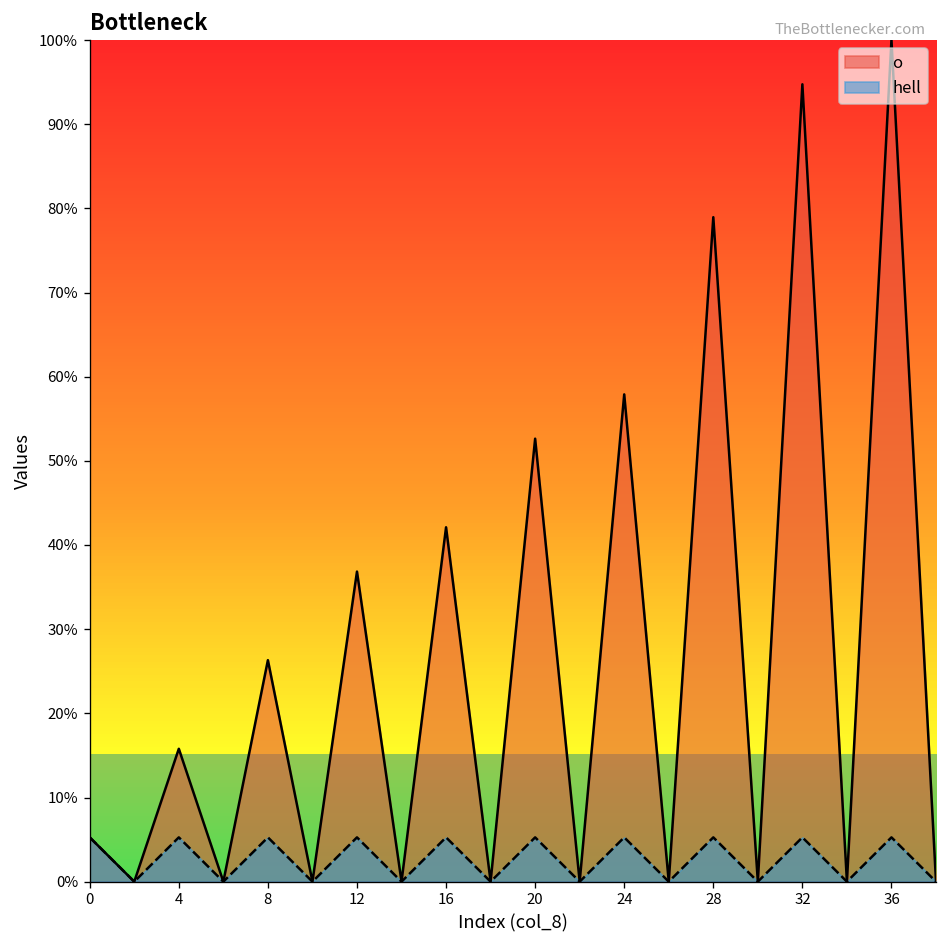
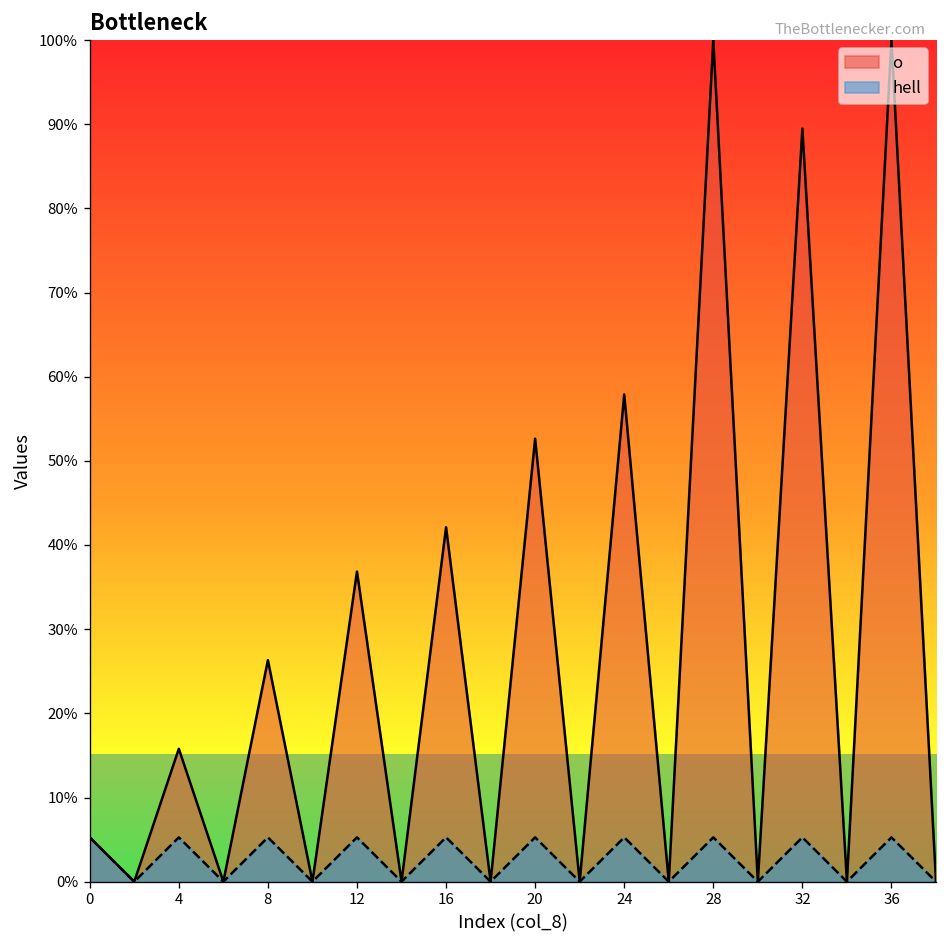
o, 28: 79% -> 100%
o, 32: 95% -> 89%
